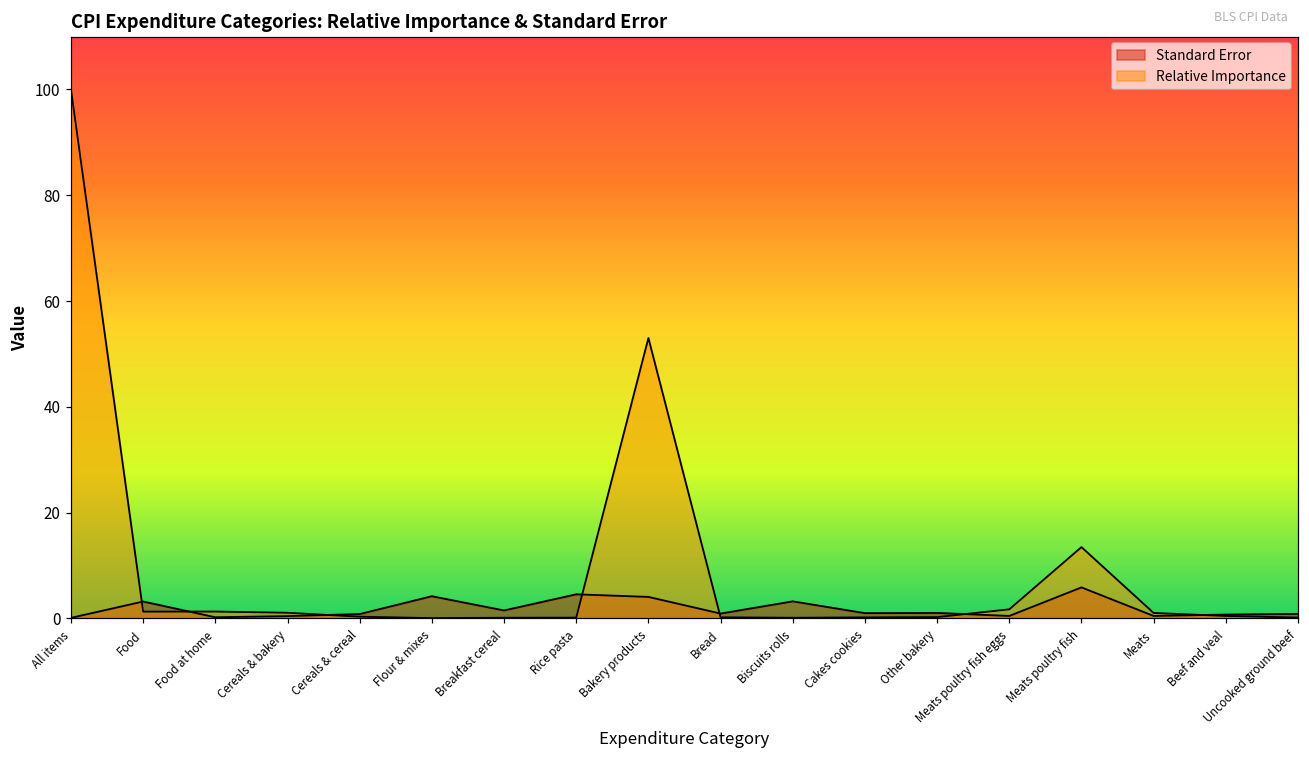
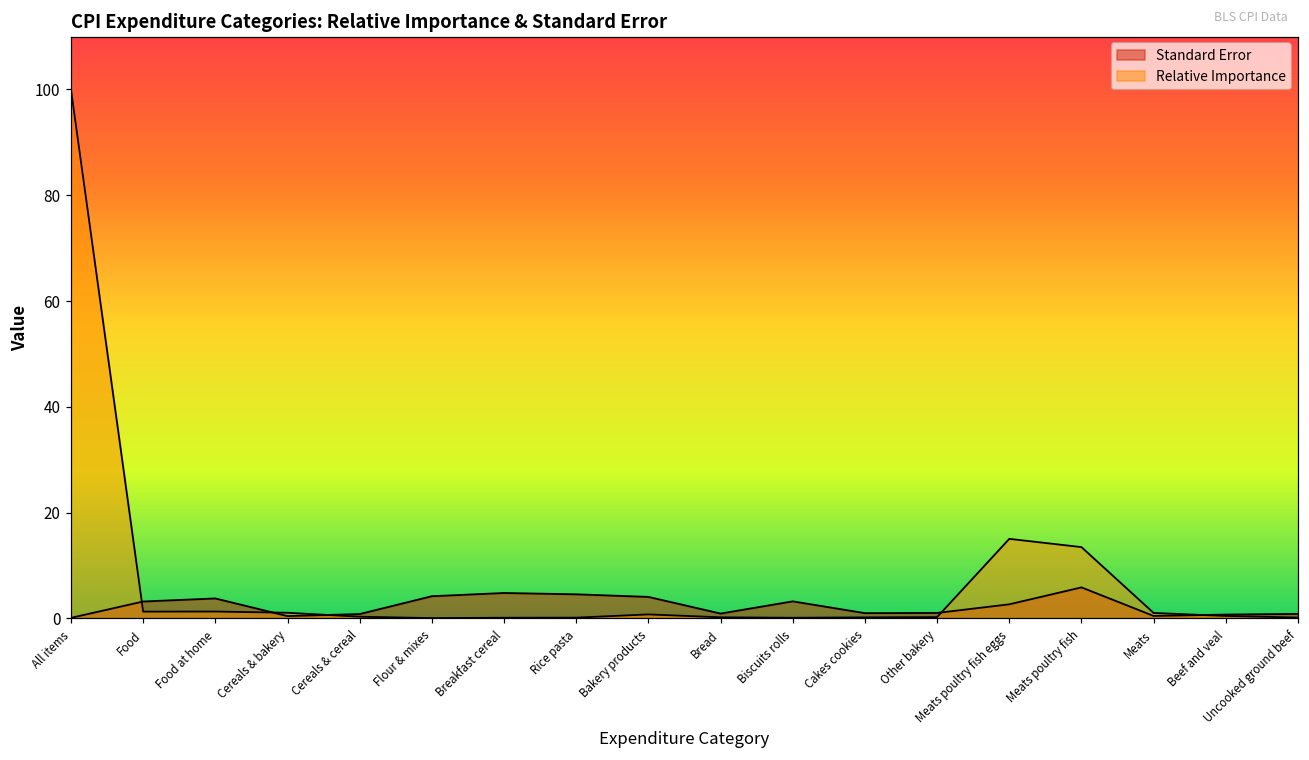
Standard Error, Food at home: 0 -> 4
Standard Error, Breakfast cereal: 2 -> 5
Relative Importance, Bakery products: 53 -> 1
Standard Error, Meats poultry fish eggs: 0 -> 3
Relative Importance, Meats poultry fish eggs: 2 -> 15
